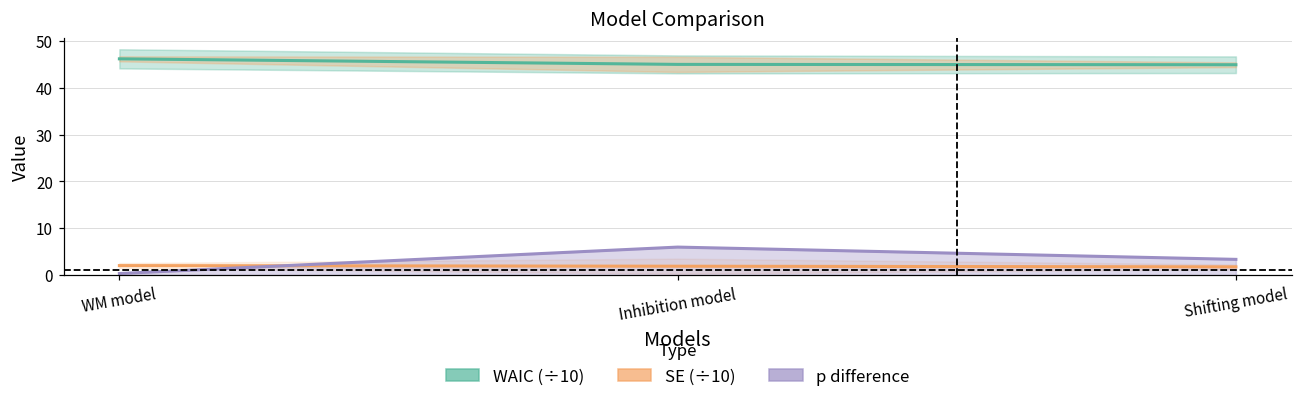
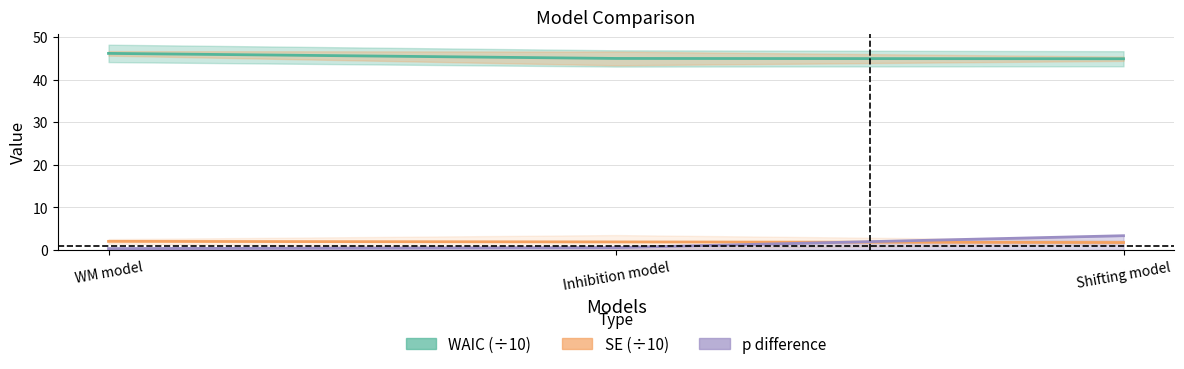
p difference, Inhibition model: 6 -> 1
